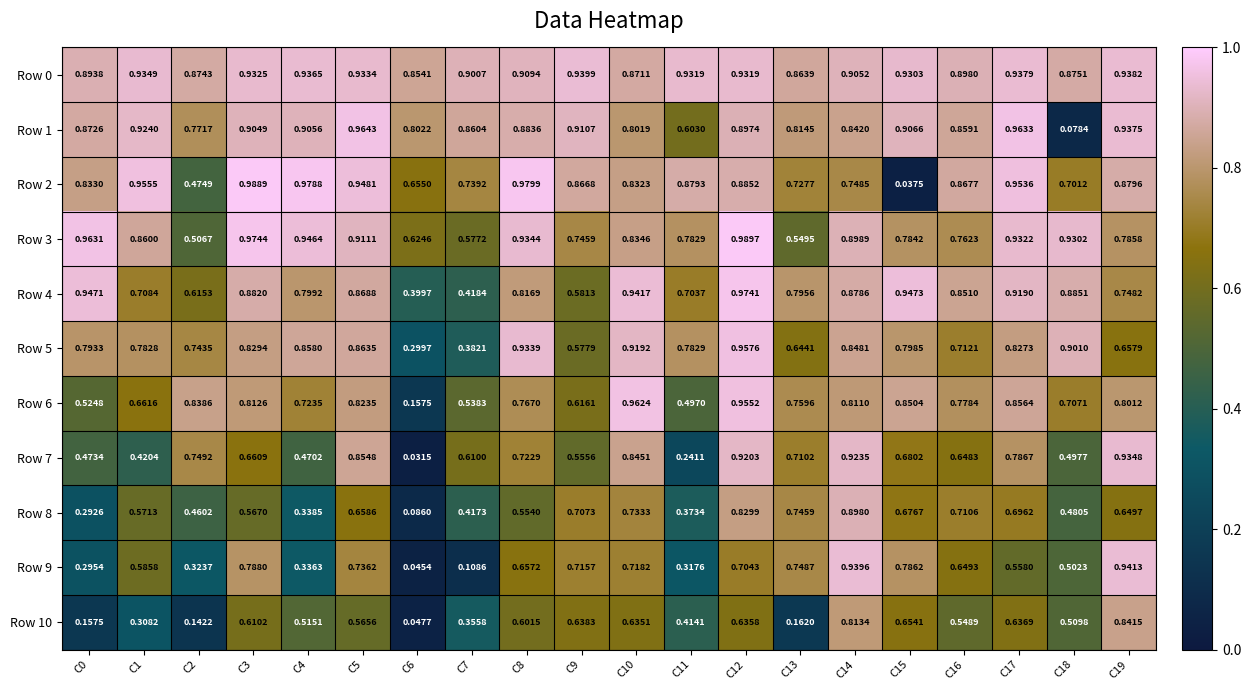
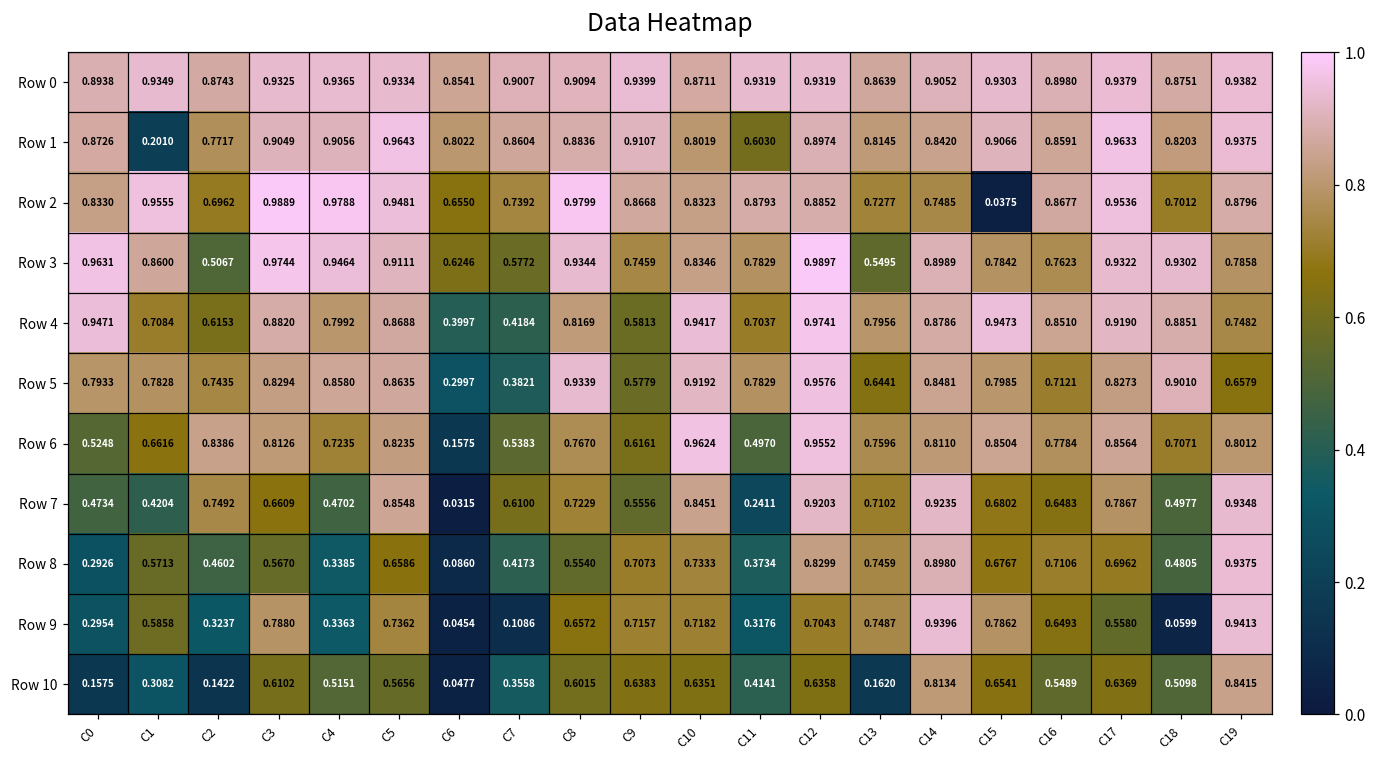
Row 1, C1: 0.9240 -> 0.2010
Row 1, C18: 0.0784 -> 0.8203
Row 2, C2: 0.4749 -> 0.6962
Row 8, C19: 0.6497 -> 0.9375
Row 9, C18: 0.5023 -> 0.0599
